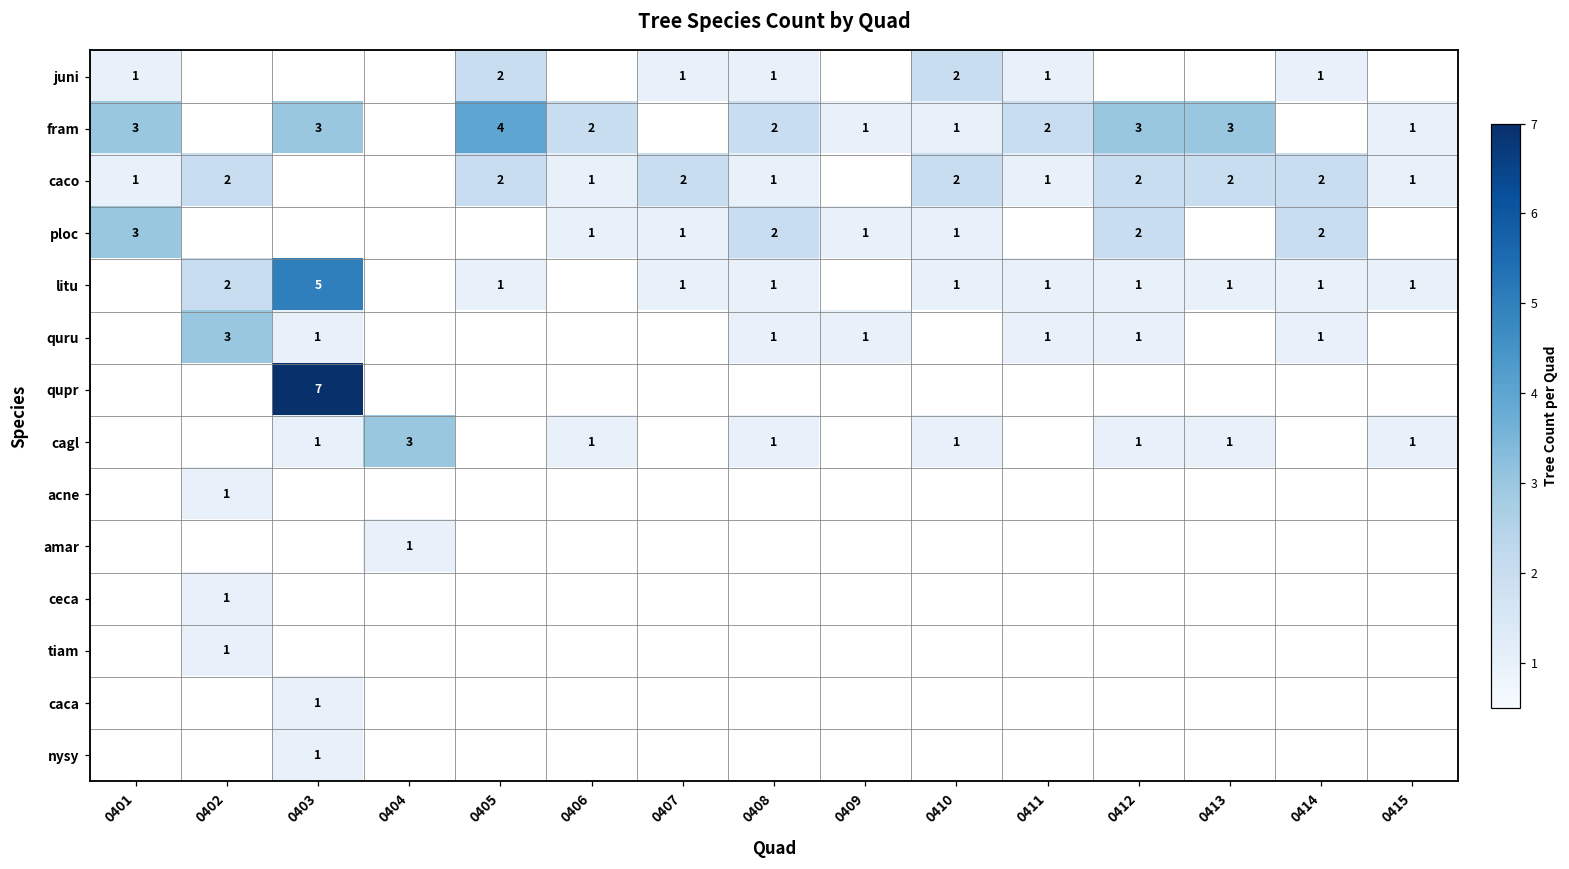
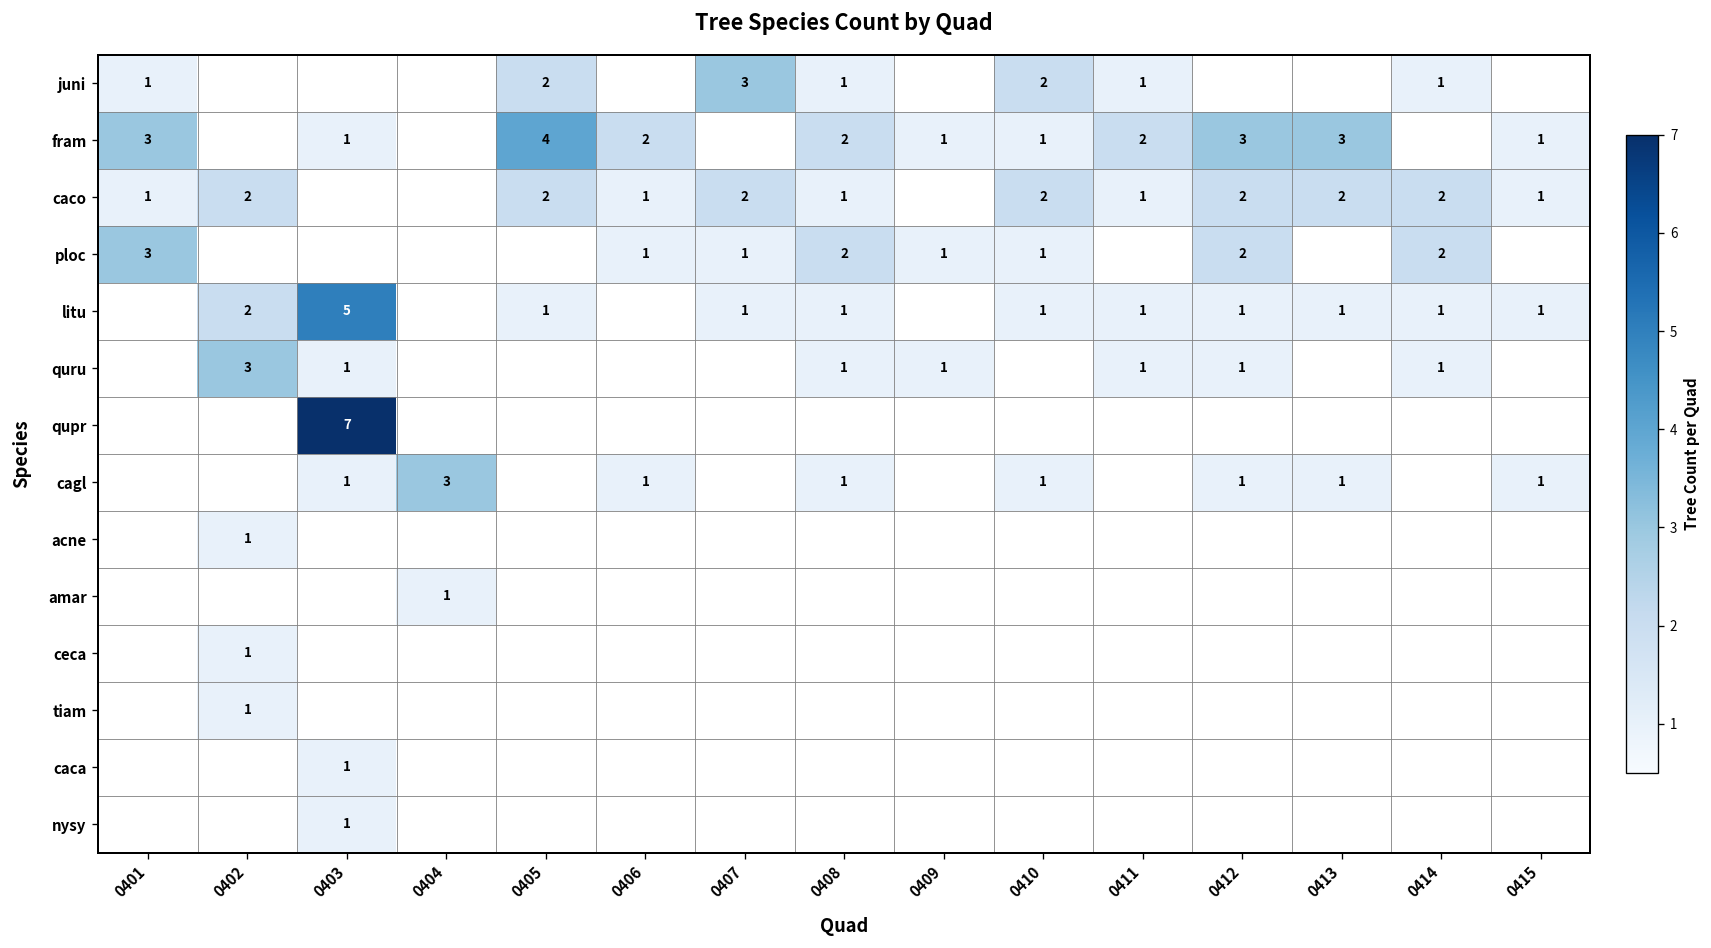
juni, 0407: 1 -> 3
fram, 0403: 3 -> 1
